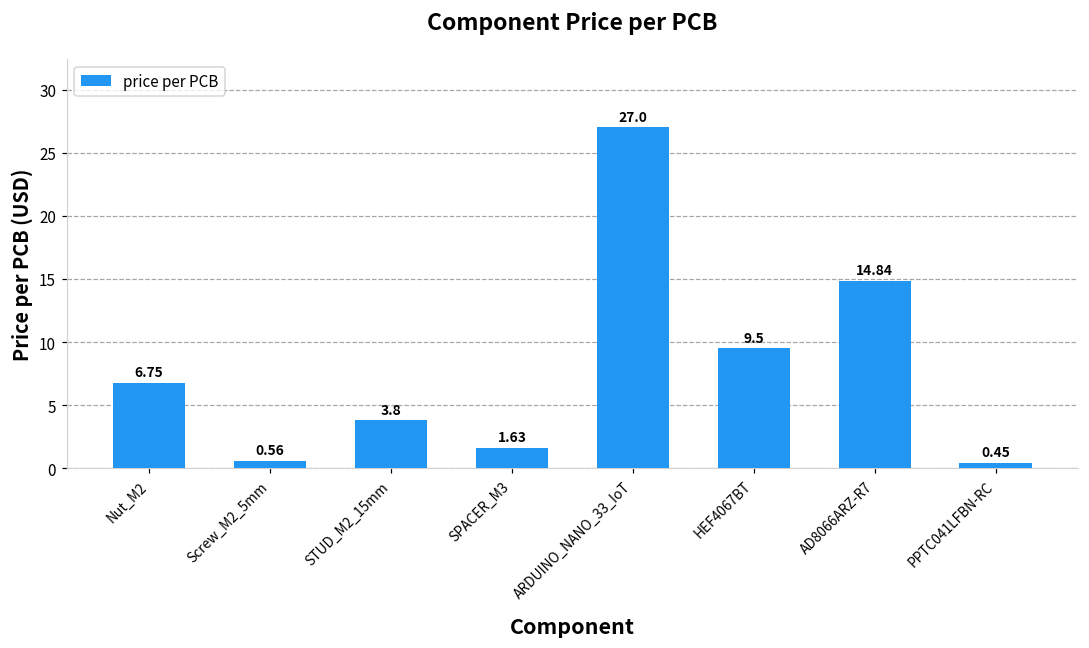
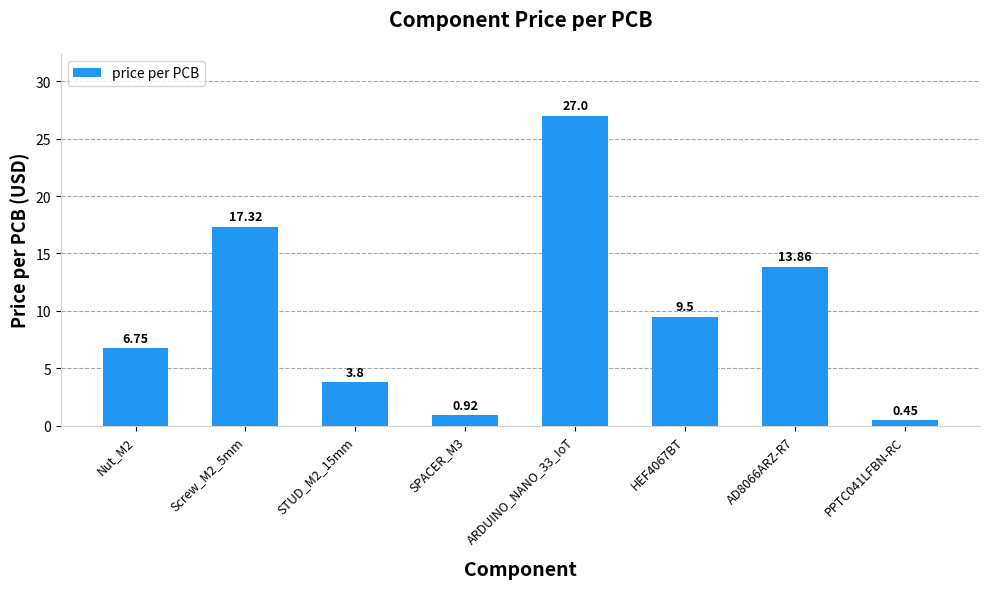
Screw_M2_5mm: 0.56 -> 17.32
SPACER_M3: 1.63 -> 0.92
AD8066ARZ-R7: 14.84 -> 13.86
